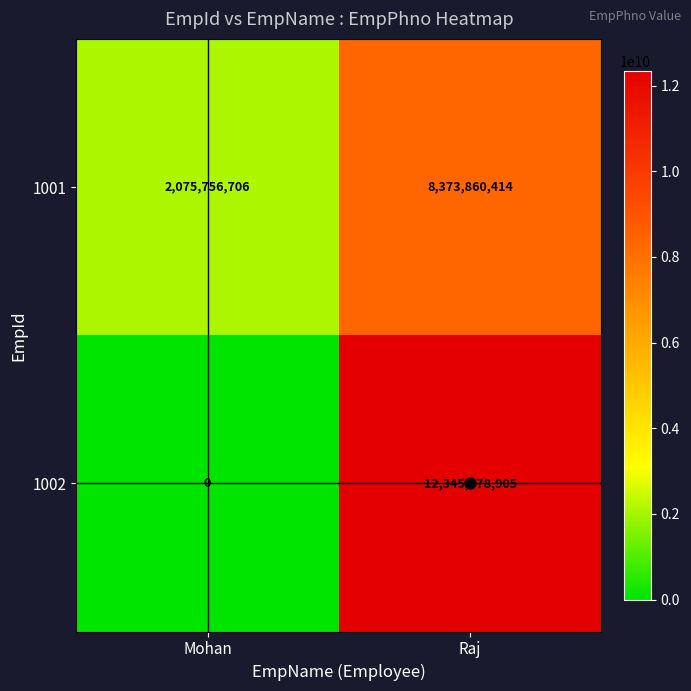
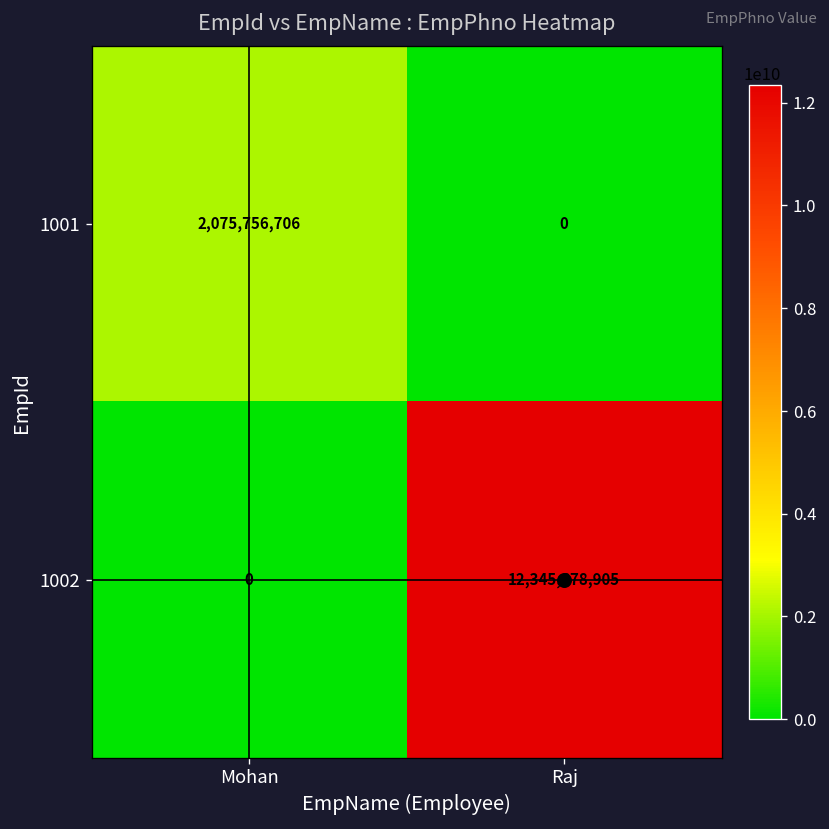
1001, Raj: 8,373,860,414 -> 0
